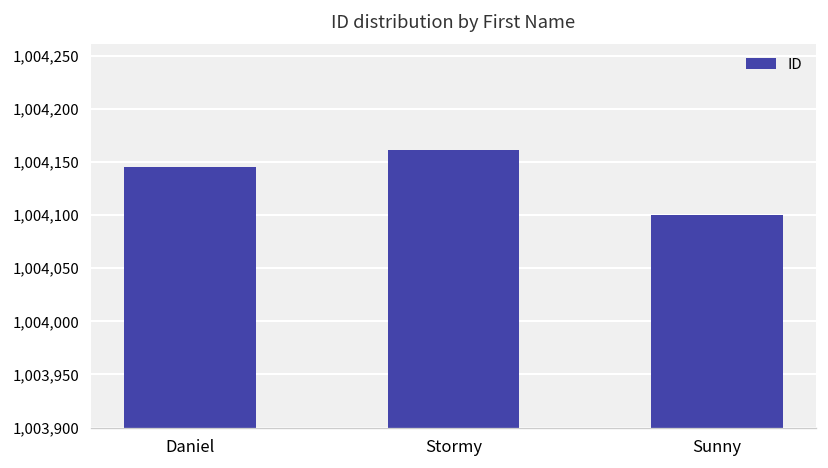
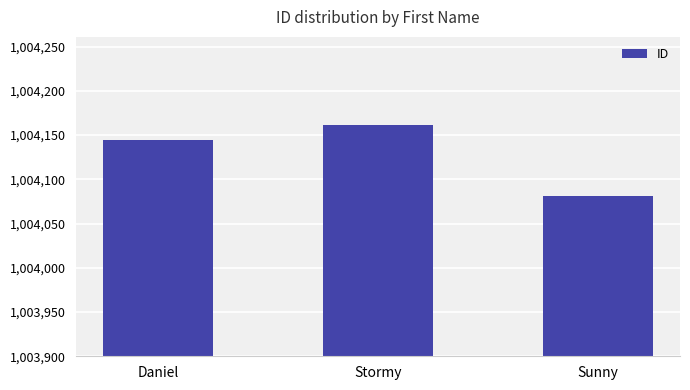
Sunny: 1,004,100 -> 1,004,080
